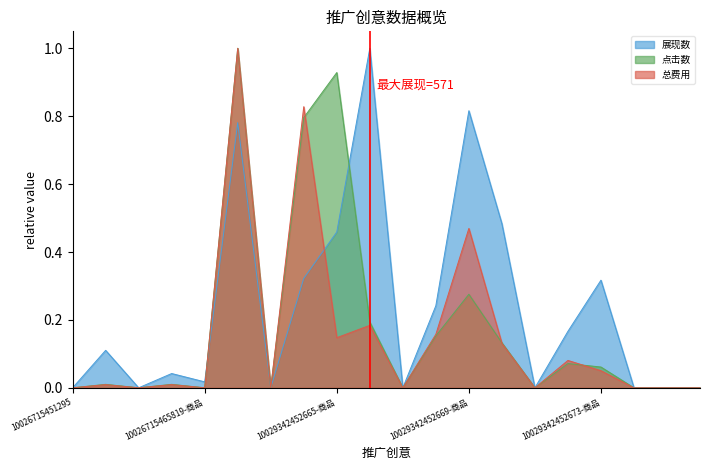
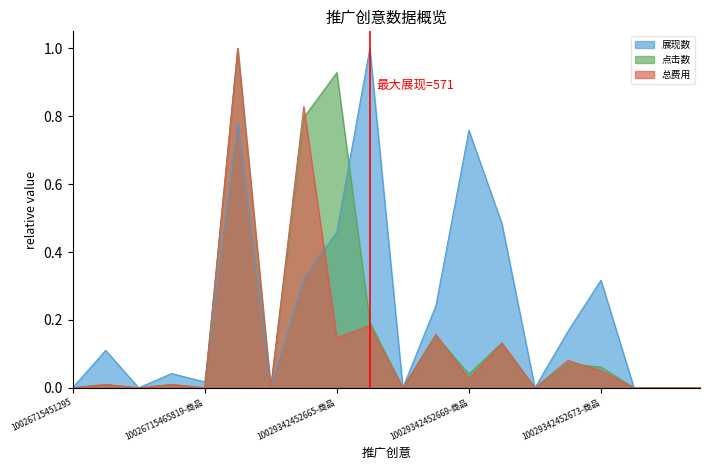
展现数, 10029342452669-商品: 0.82 -> 0.76
点击数, 10029342452669-商品: 0.28 -> 0.04
总费用, 10029342452669-商品: 0.47 -> 0.03
